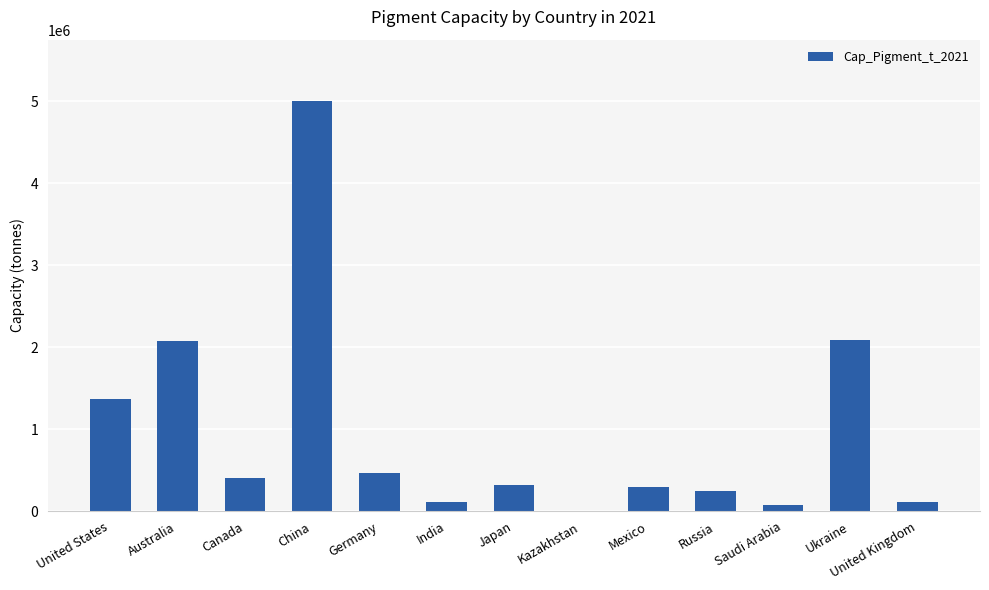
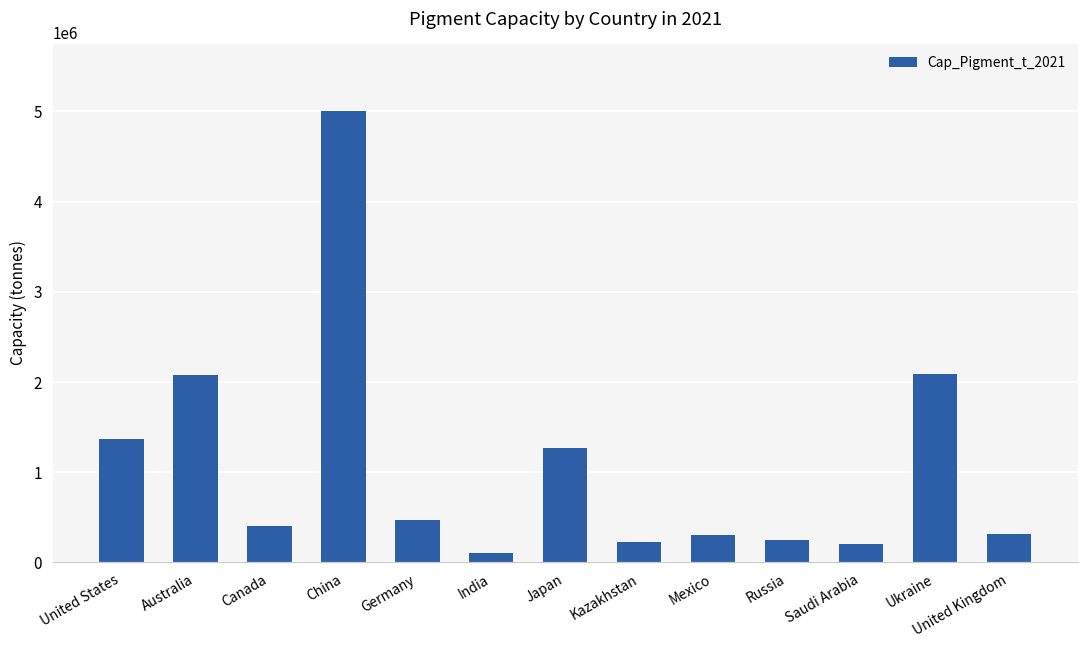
Japan: 300000 -> 1300000
Kazakhstan: 0 -> 200000
Saudi Arabia: 100000 -> 200000
United Kingdom: 100000 -> 300000
